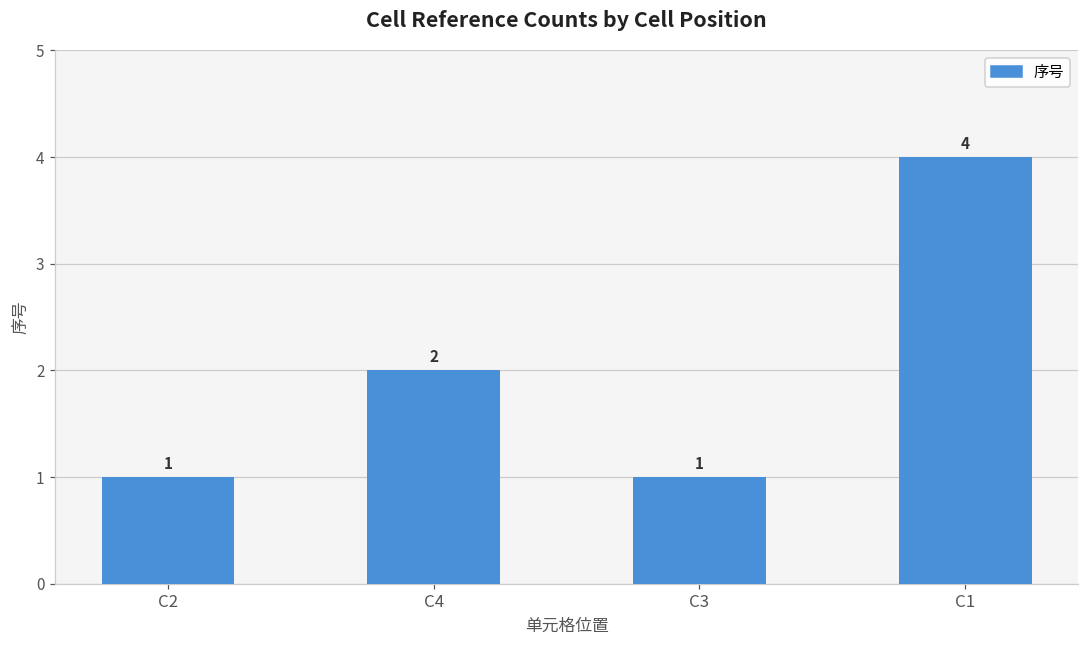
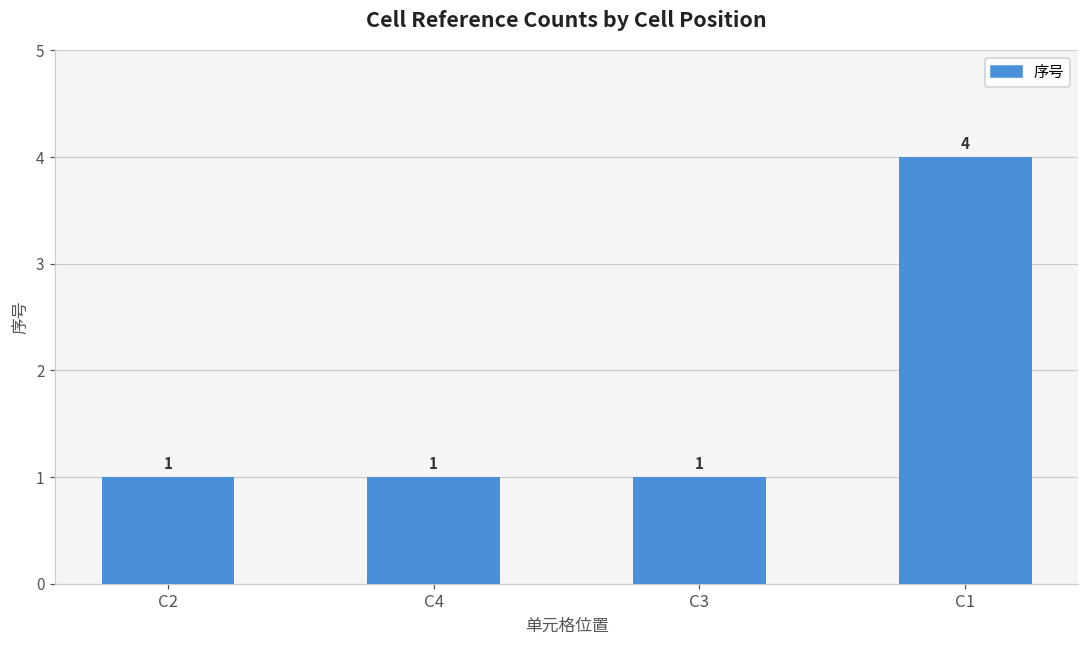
C4: 2 -> 1
